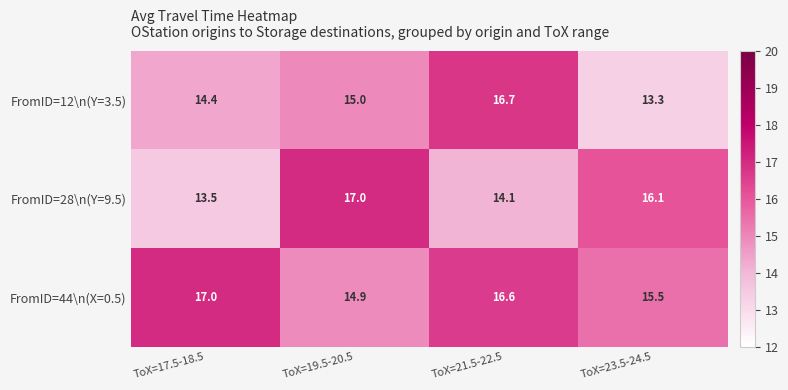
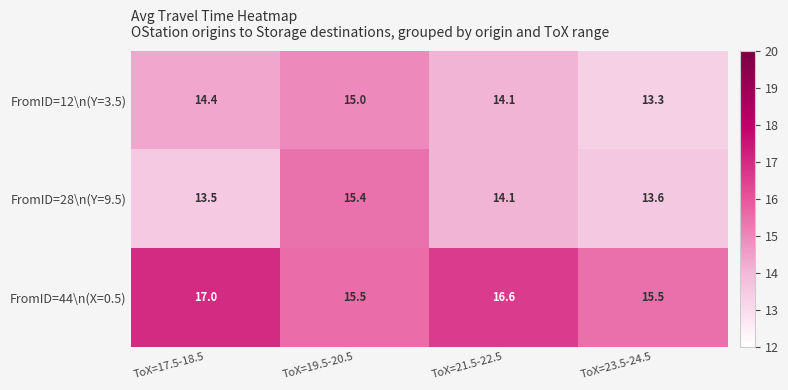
FromID=12\n(Y=3.5), ToX=21.5-22.5: 16.7 -> 14.1
FromID=28\n(Y=9.5), ToX=19.5-20.5: 17.0 -> 15.4
FromID=28\n(Y=9.5), ToX=23.5-24.5: 16.1 -> 13.6
FromID=44\n(X=0.5), ToX=19.5-20.5: 14.9 -> 15.5
